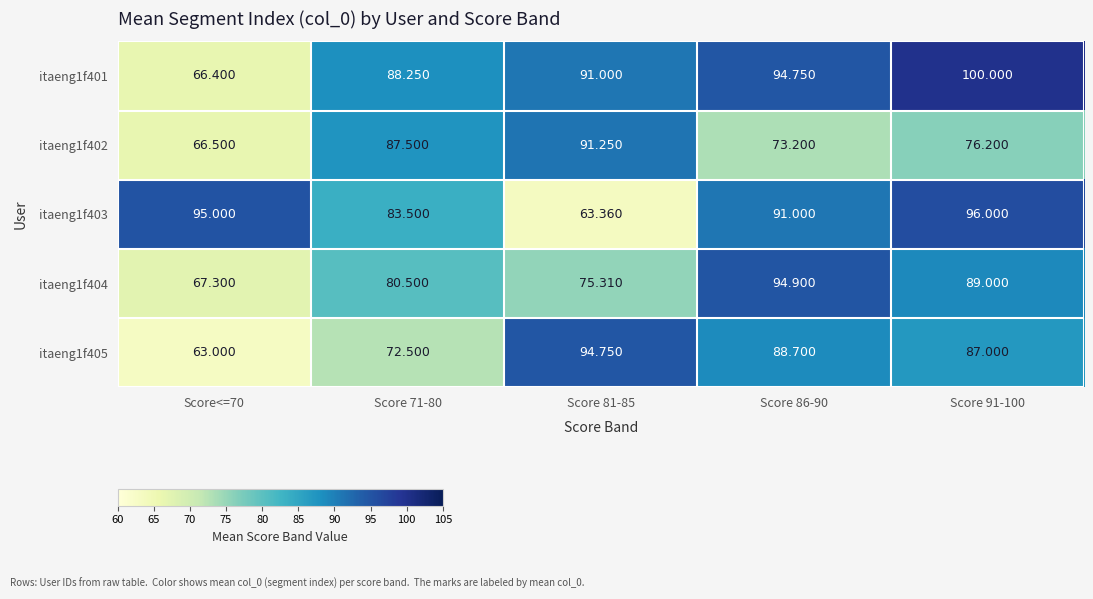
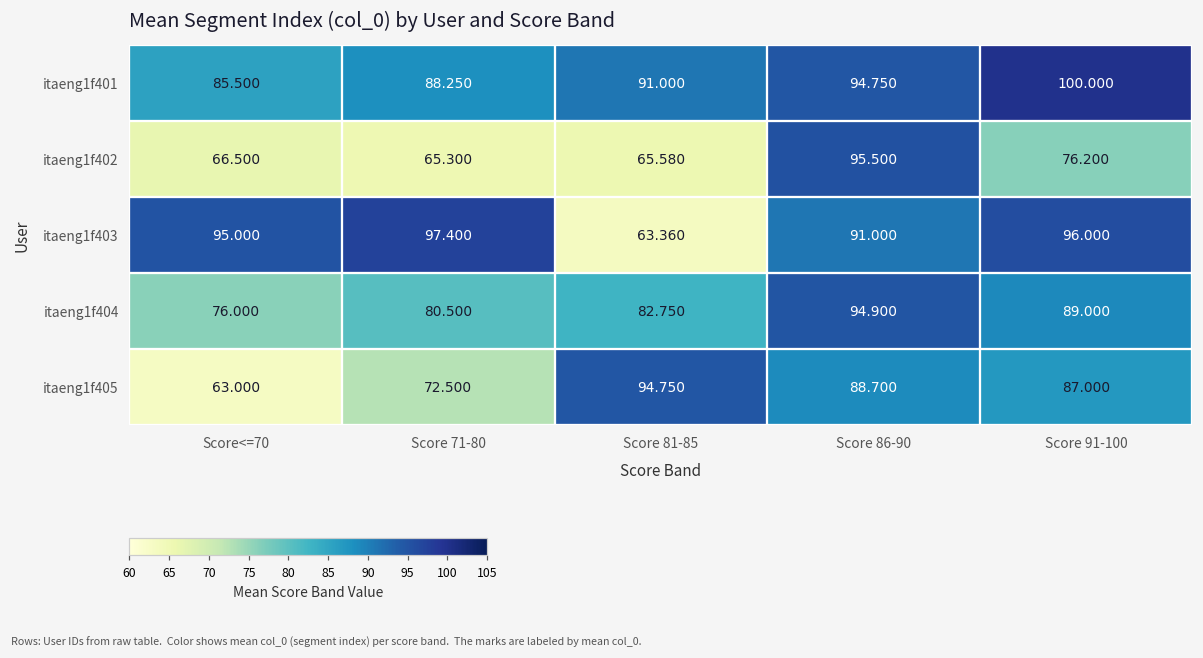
itaeng1f401, Score<=70: 66.400 -> 85.500
itaeng1f402, Score 71-80: 87.500 -> 65.300
itaeng1f402, Score 81-85: 91.250 -> 65.580
itaeng1f402, Score 86-90: 73.200 -> 95.500
itaeng1f403, Score 71-80: 83.500 -> 97.400
itaeng1f404, Score<=70: 67.300 -> 76.000
itaeng1f404, Score 81-85: 75.310 -> 82.750
